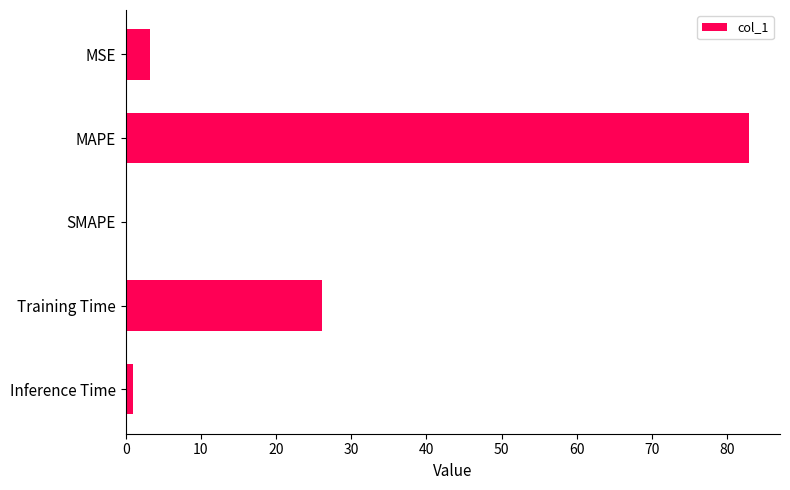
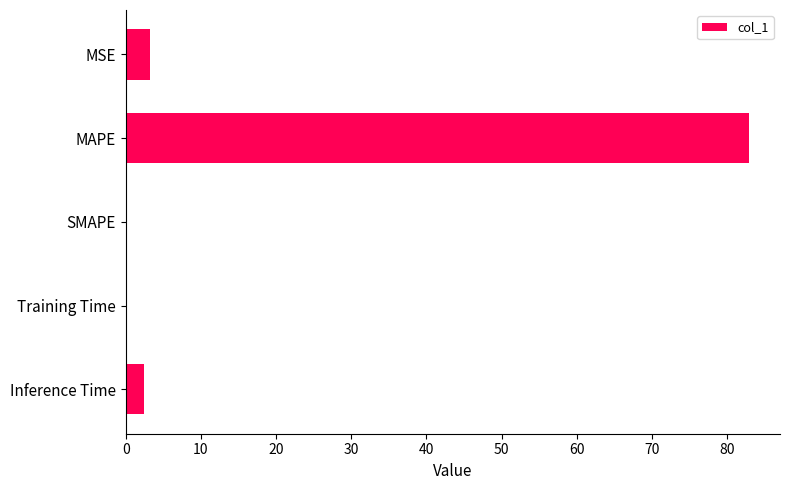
Training Time: 26 -> 0
Inference Time: 1 -> 2
